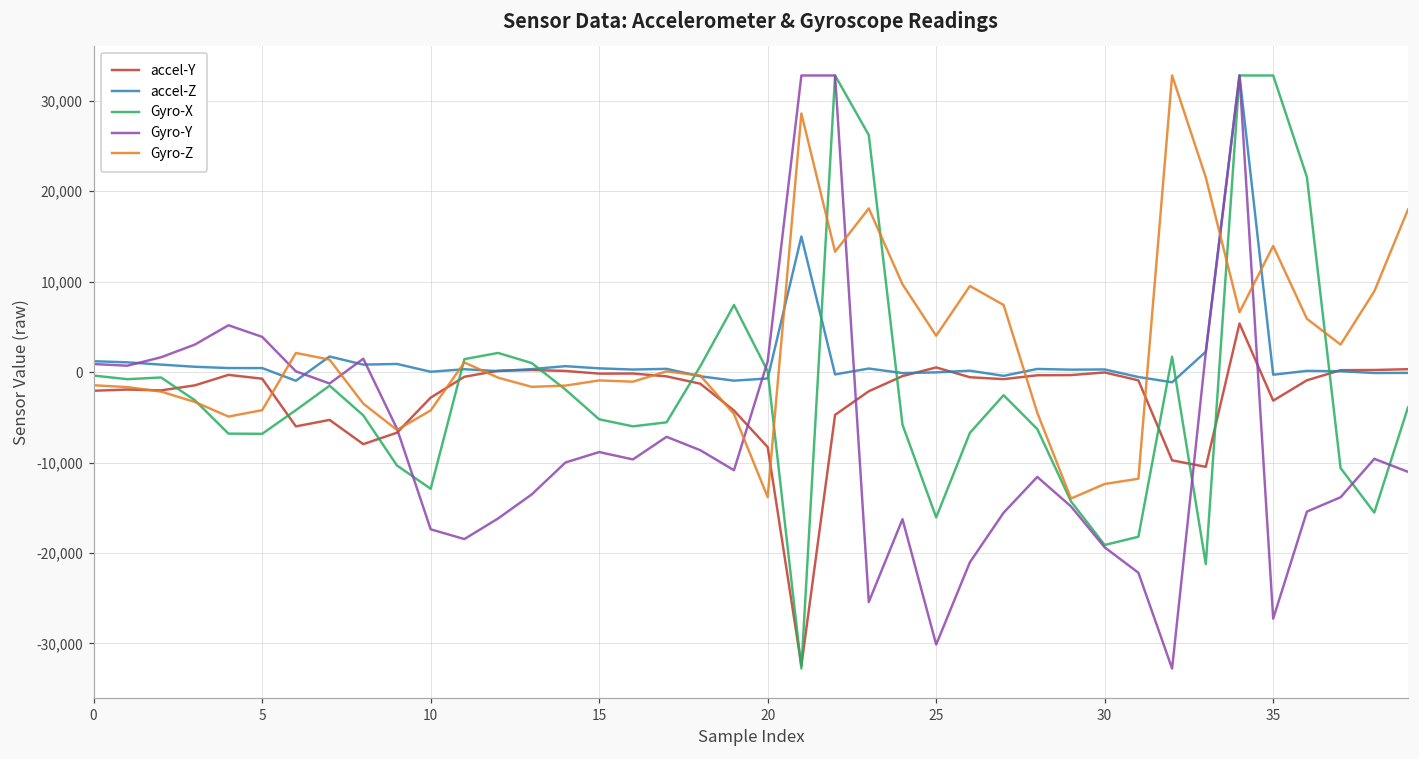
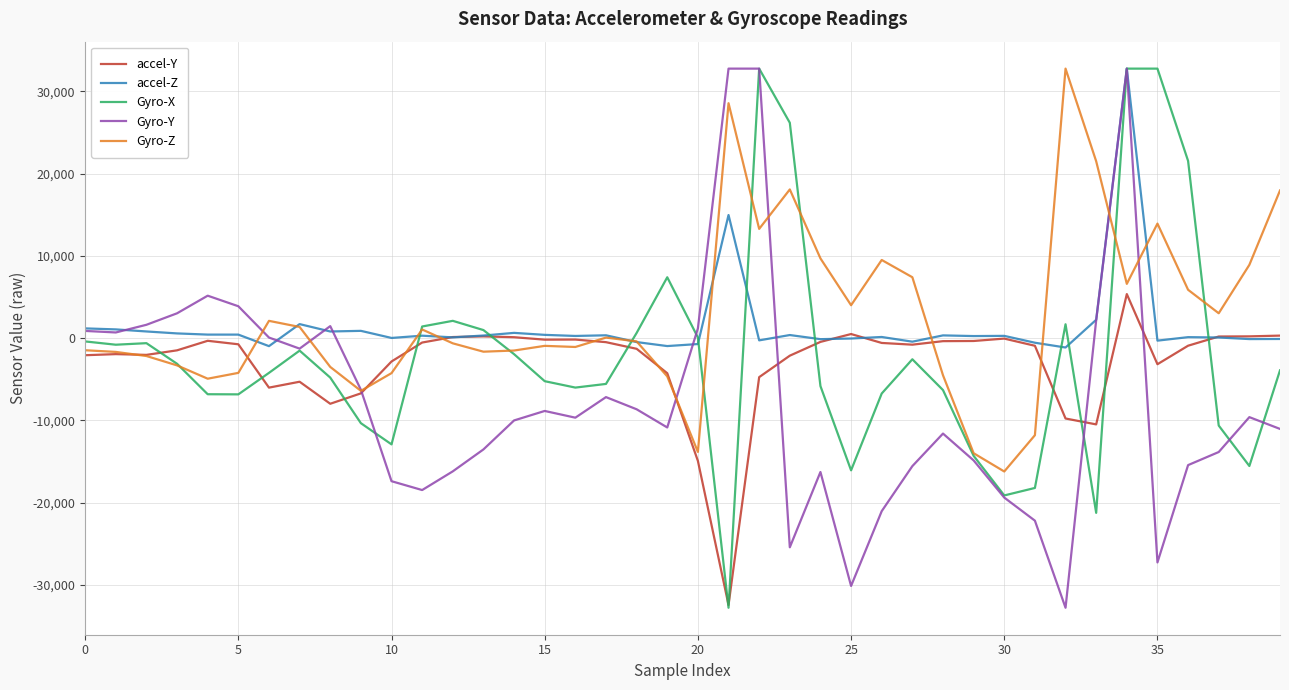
accel-Y, 20: -8,000 -> -15,000
Gyro-Z, 30: -12,000 -> -16,000
